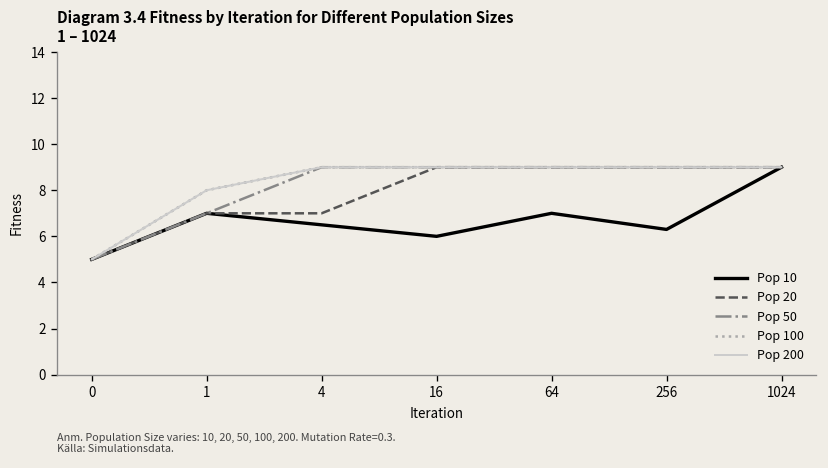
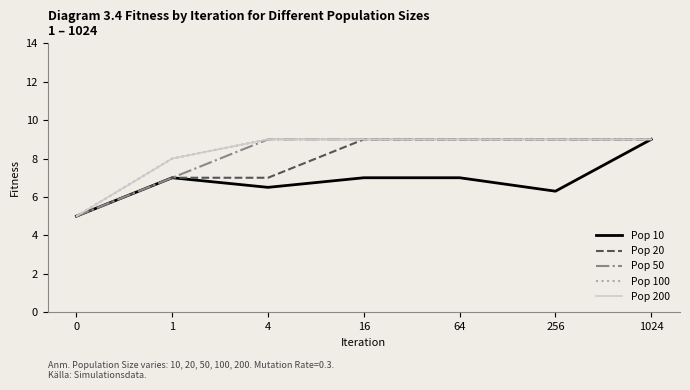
Pop 10, 16: 6 -> 7
